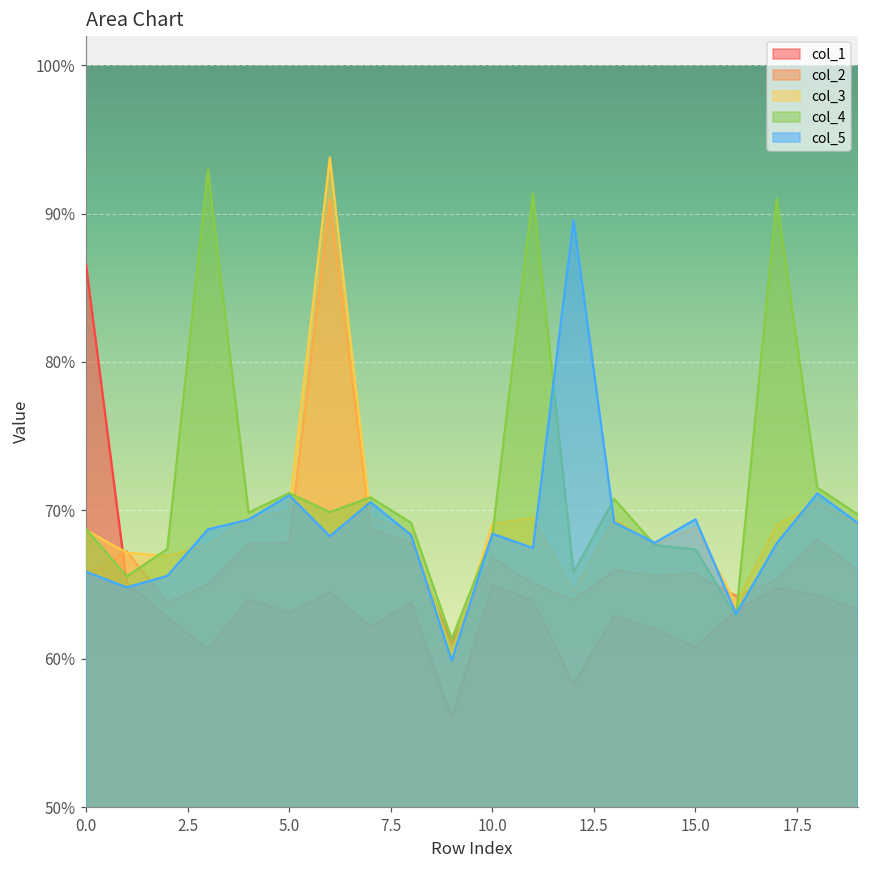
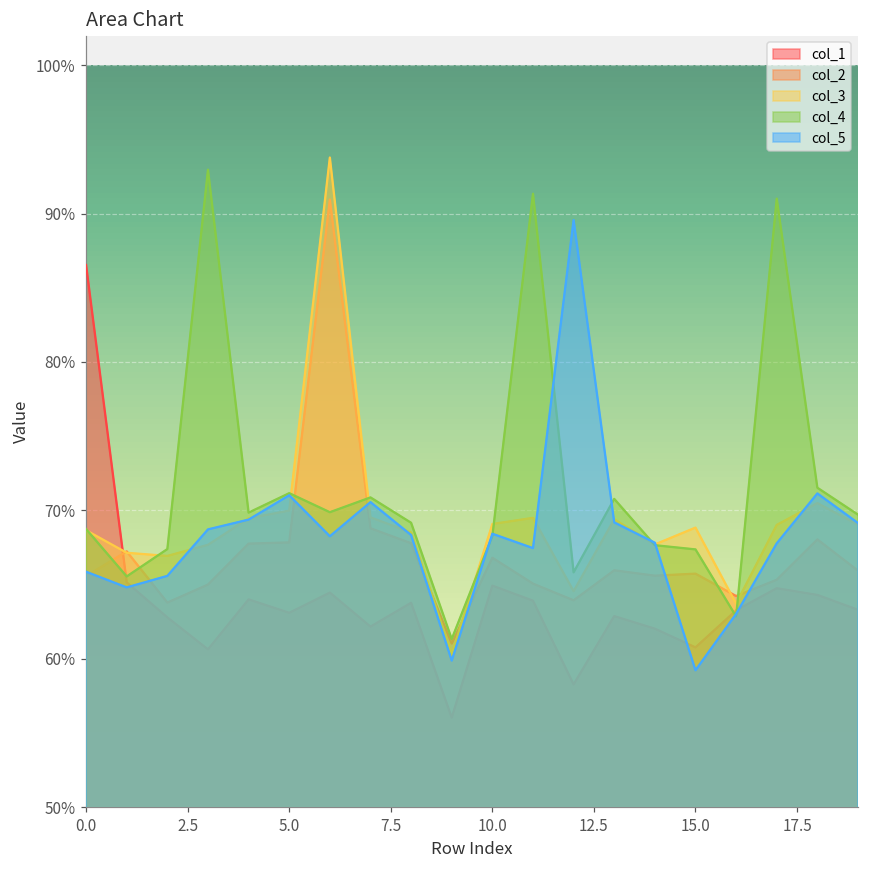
col_5, 15.0: 69.4% -> 59.2%
